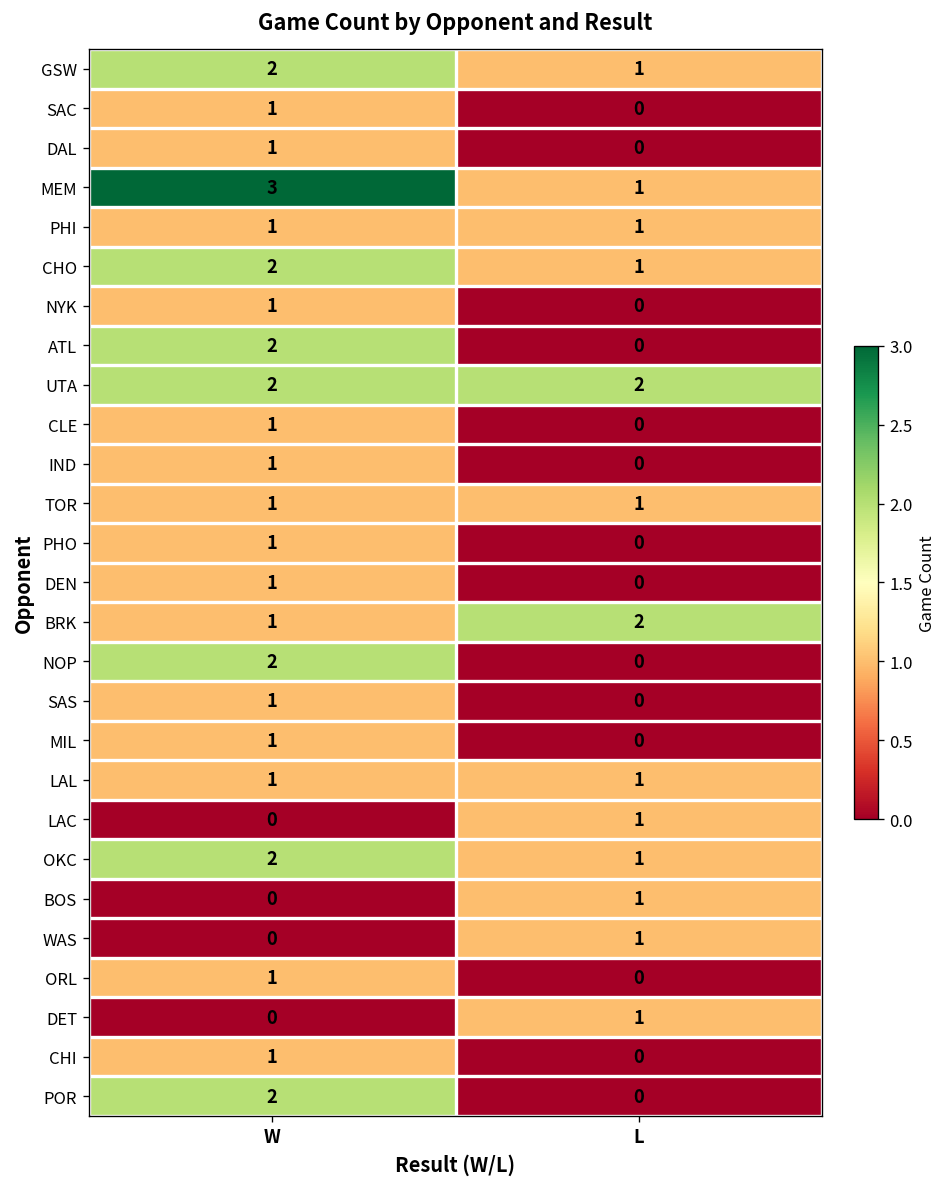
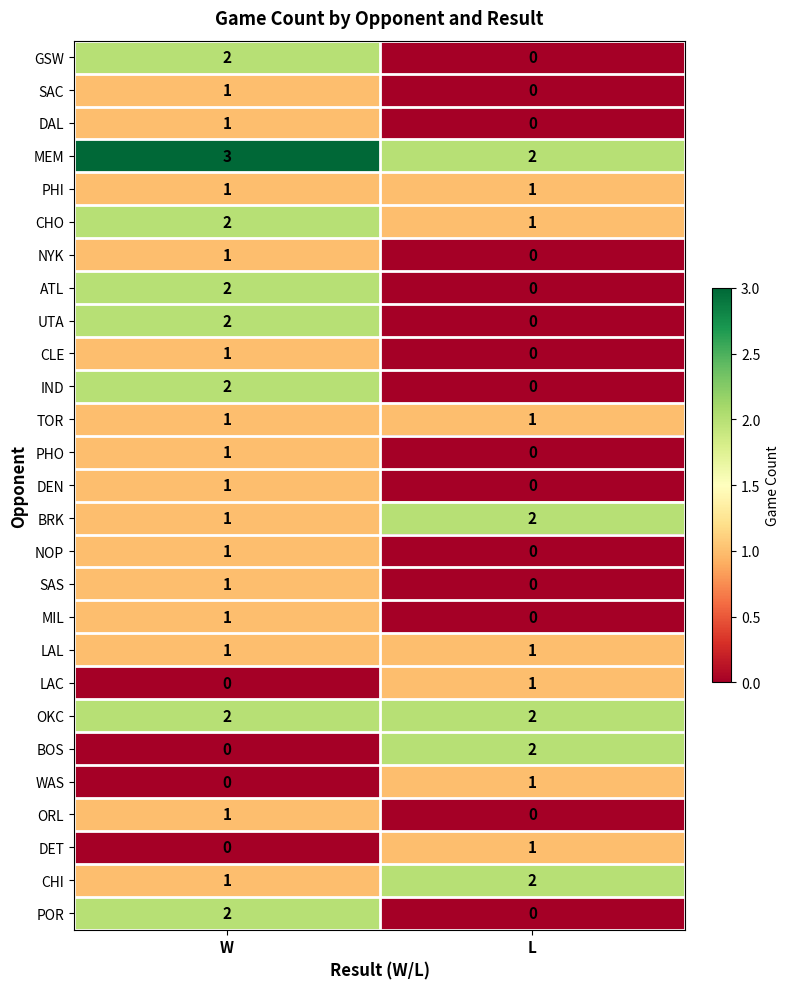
GSW, L: 1 -> 0
MEM, L: 1 -> 2
UTA, L: 2 -> 0
IND, W: 1 -> 2
NOP, W: 2 -> 1
OKC, L: 1 -> 2
BOS, L: 1 -> 2
CHI, L: 0 -> 2
